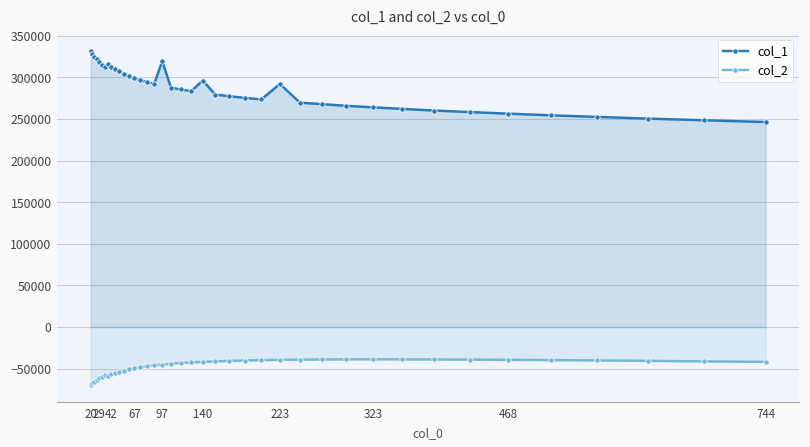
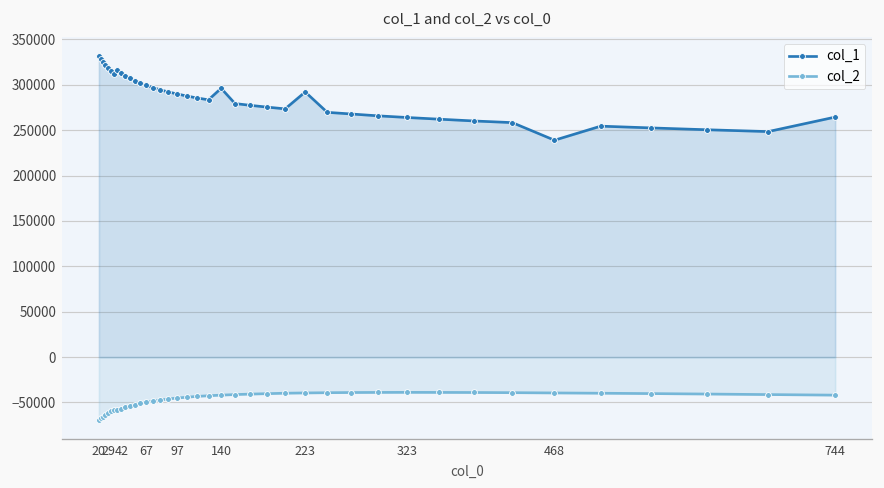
col_1, 97: 320000 -> 290000
col_1, 468: 260000 -> 240000
col_1, 744: 250000 -> 260000
